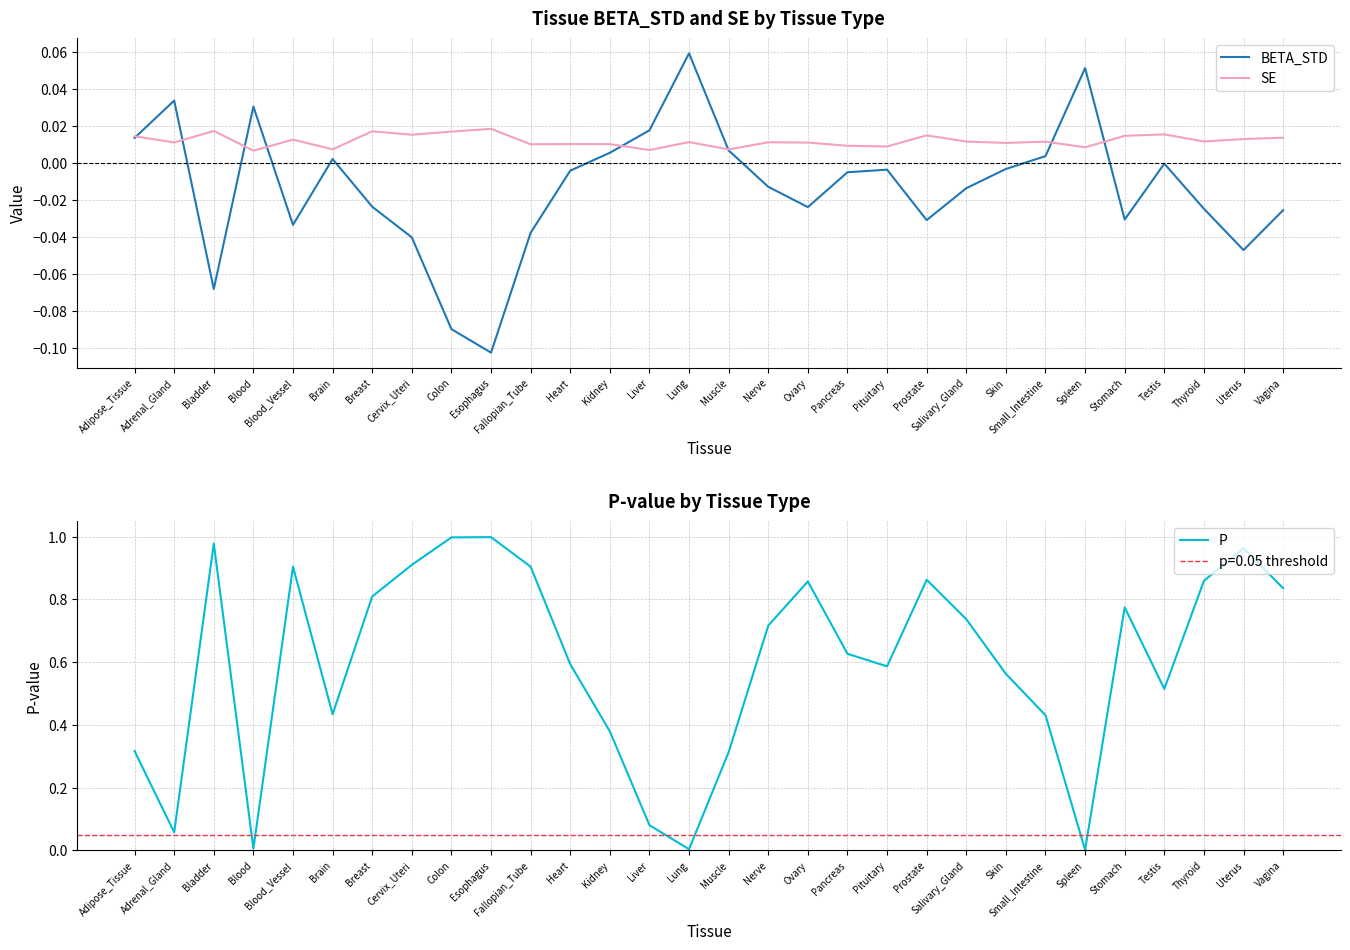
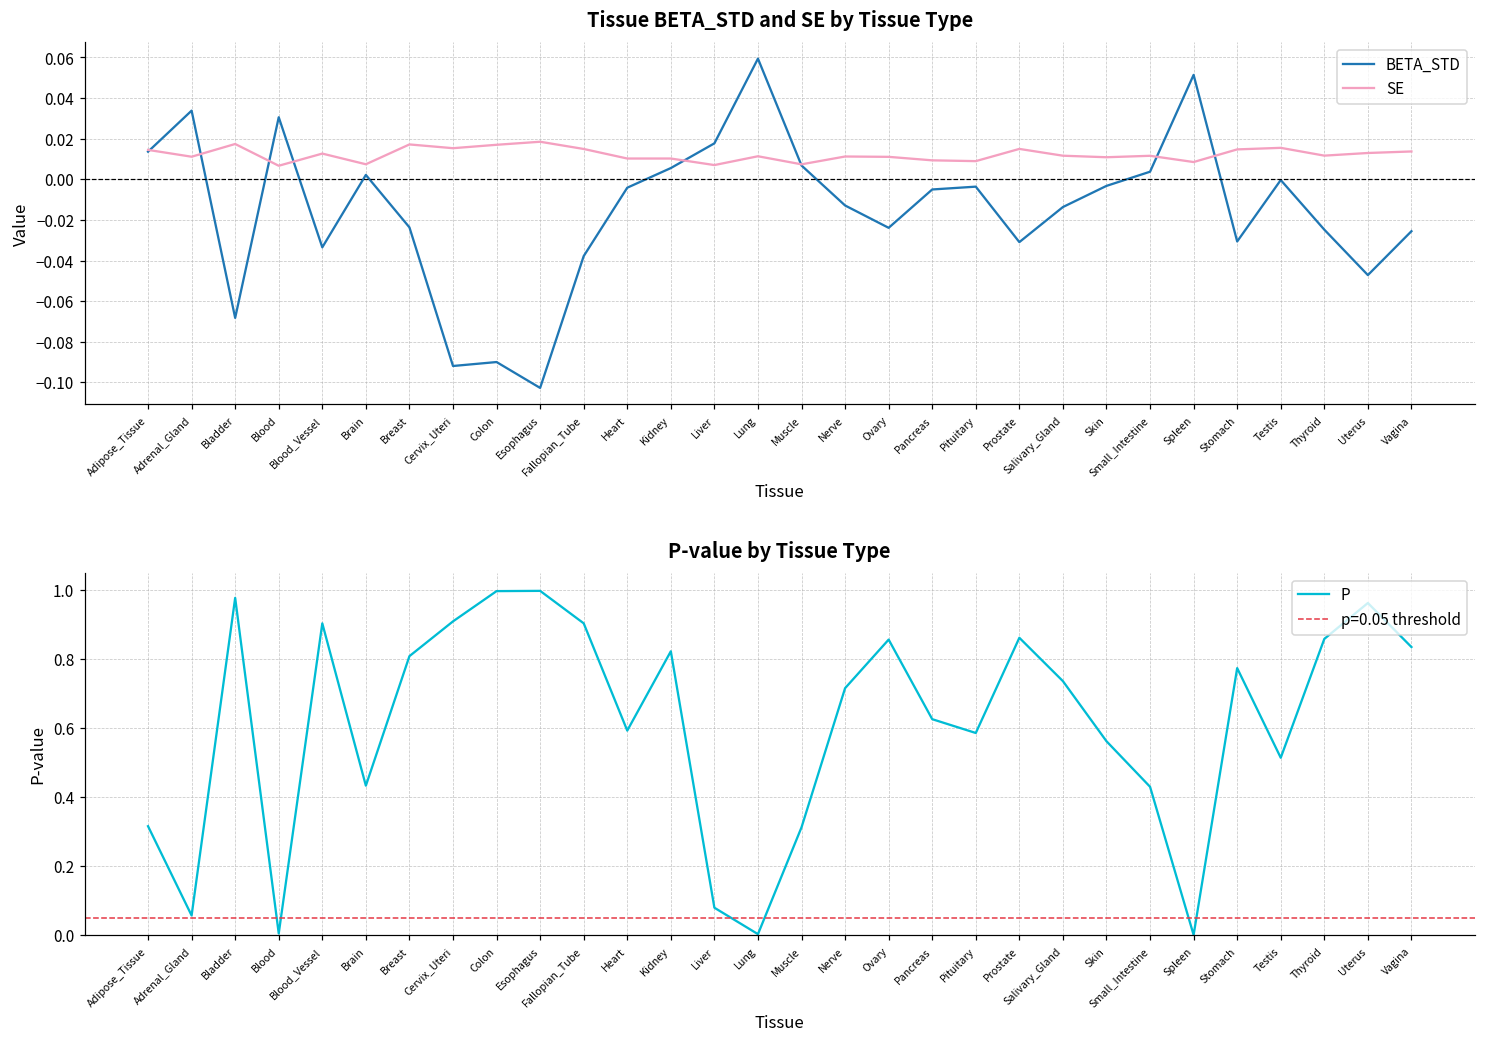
Tissue BETA_STD and SE by Tissue Type, BETA_STD, Cervix_Uteri: -0.040 -> -0.092
Tissue BETA_STD and SE by Tissue Type, SE, Fallopian_Tube: 0.010 -> 0.015
P-value by Tissue Type, Kidney: 0.38 -> 0.82
